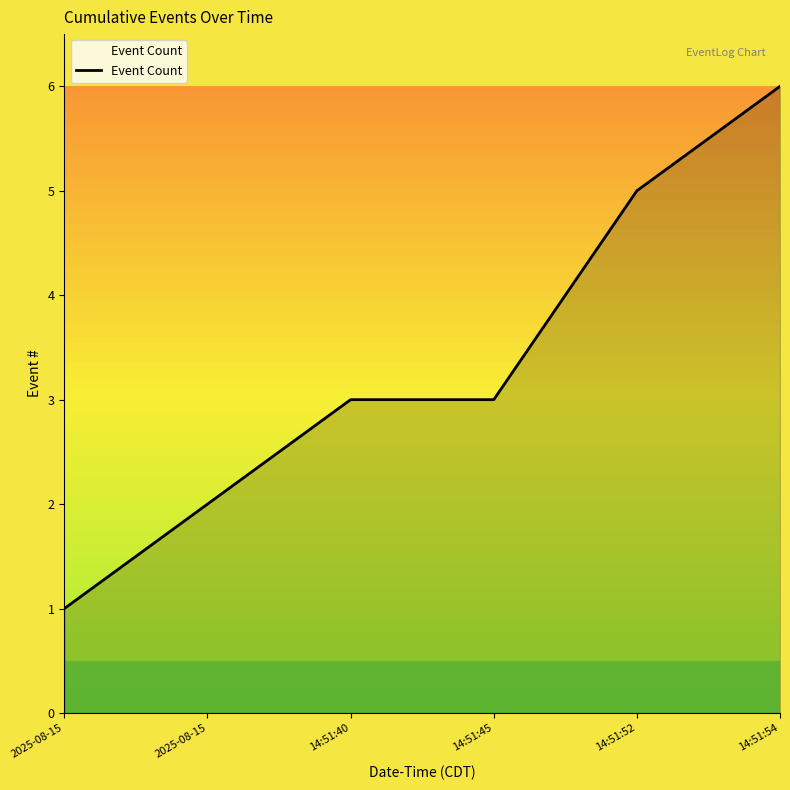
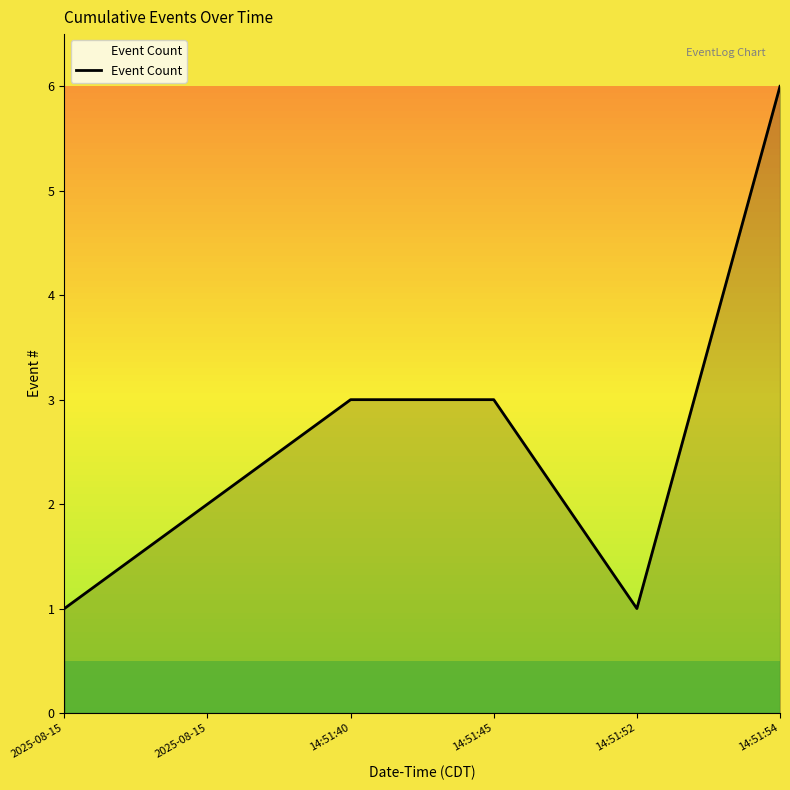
14:51:52: 5 -> 1
